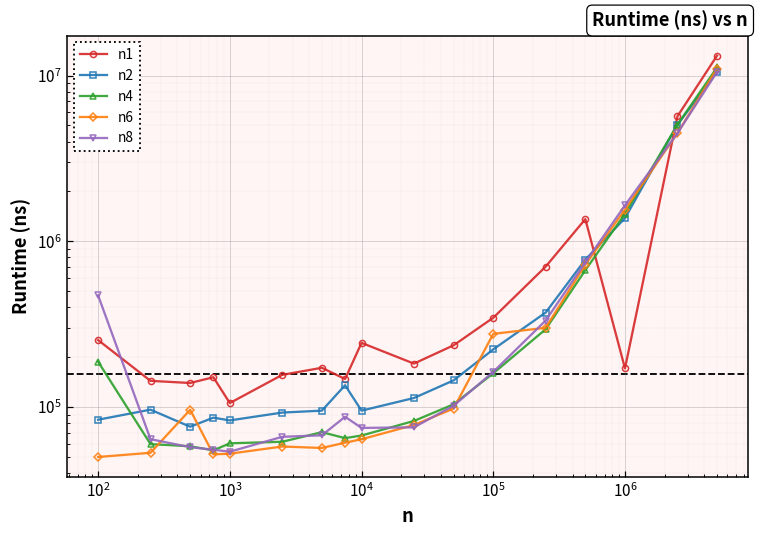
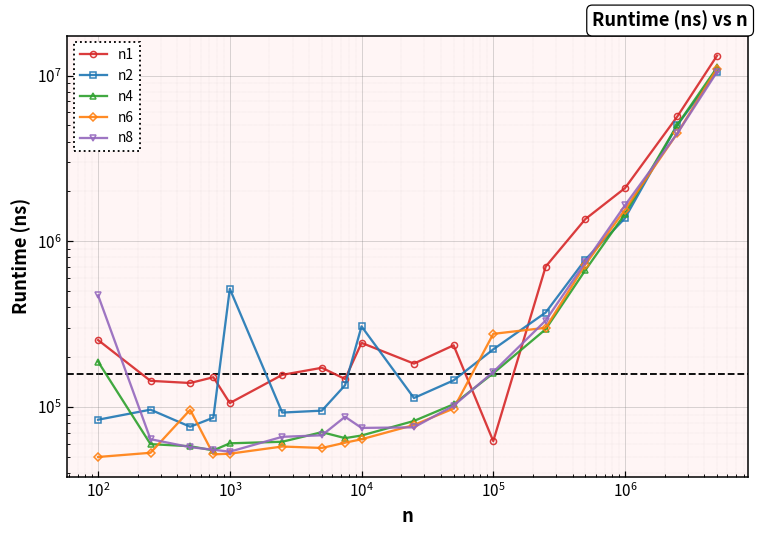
n2, 10^3: 80000 -> 520000
n2, 10^4: 100000 -> 310000
n1, 10^5: 350000 -> 62000
n1, 10^6: 170000 -> 2100000
